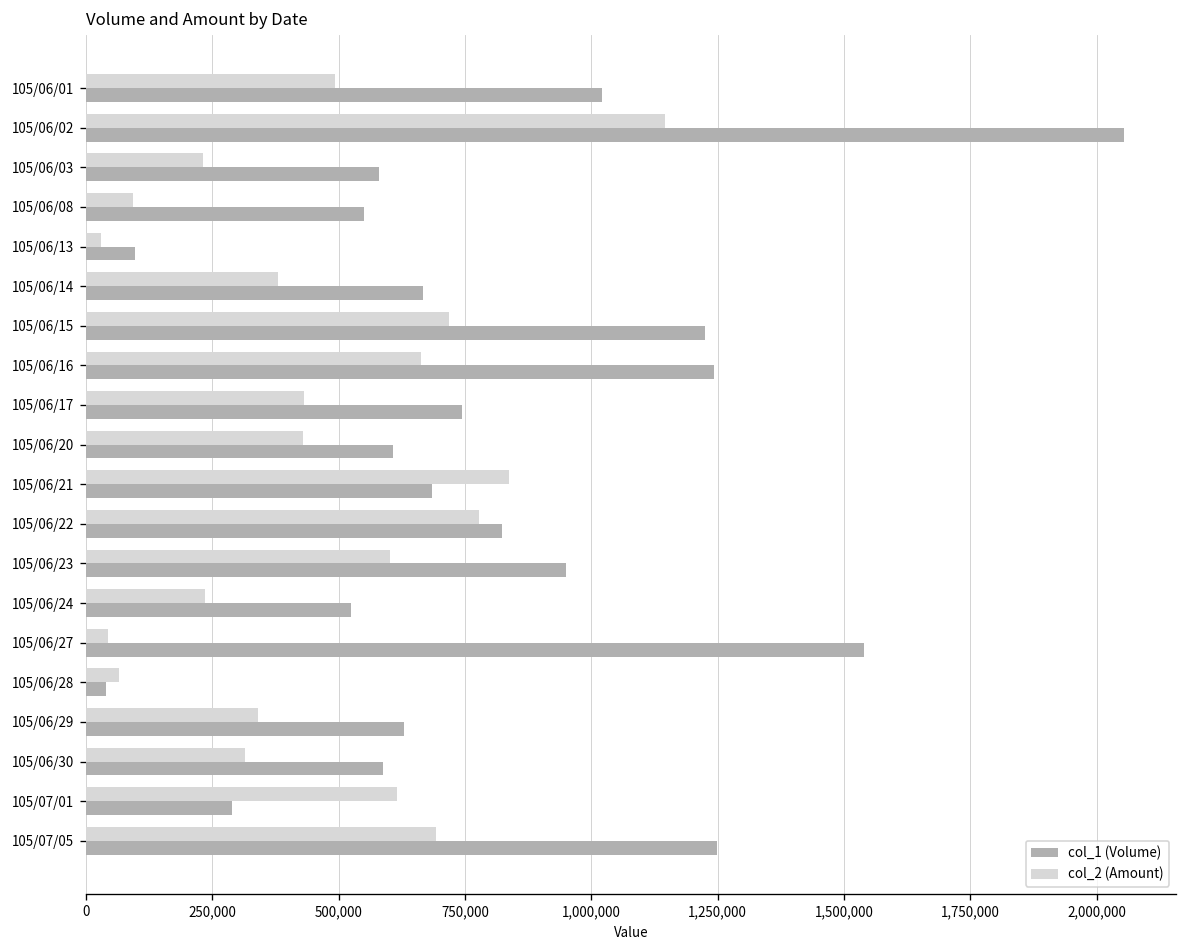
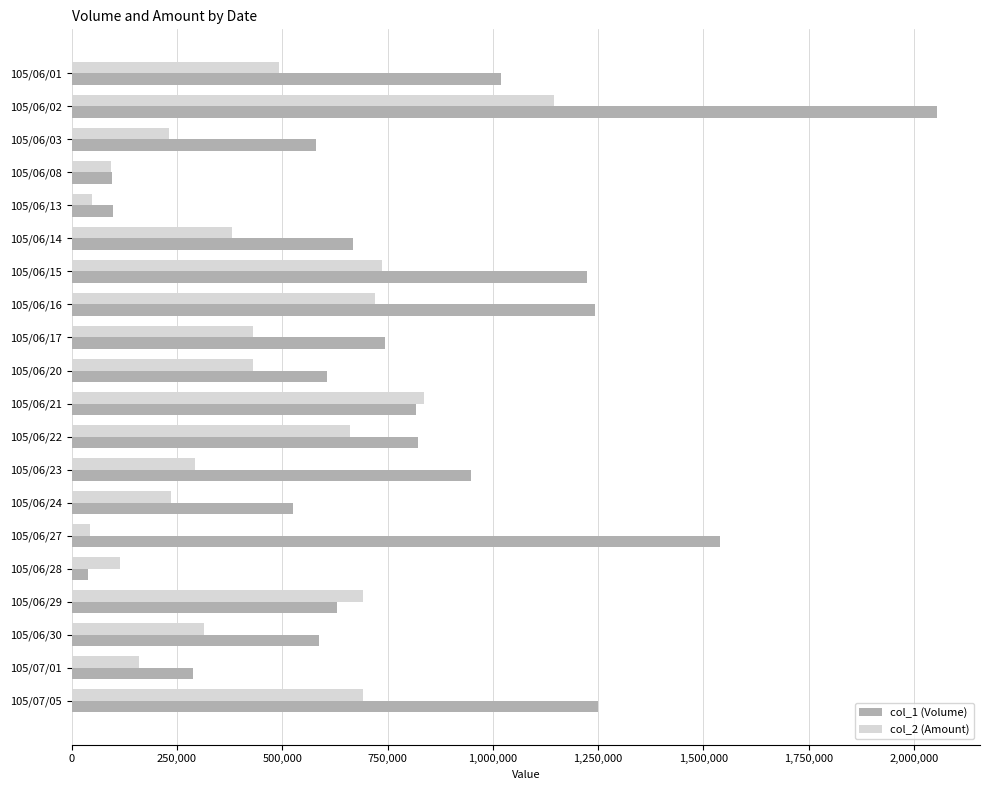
col_1 (Volume), 105/06/08: 550,000 -> 100,000
col_2 (Amount), 105/06/13: 30,000 -> 50,000
col_2 (Amount), 105/06/15: 720,000 -> 740,000
col_2 (Amount), 105/06/16: 660,000 -> 720,000
col_1 (Volume), 105/06/21: 690,000 -> 820,000
col_2 (Amount), 105/06/22: 780,000 -> 660,000
col_2 (Amount), 105/06/23: 600,000 -> 290,000
col_2 (Amount), 105/06/28: 70,000 -> 110,000
col_2 (Amount), 105/06/29: 340,000 -> 690,000
col_2 (Amount), 105/07/01: 620,000 -> 160,000
